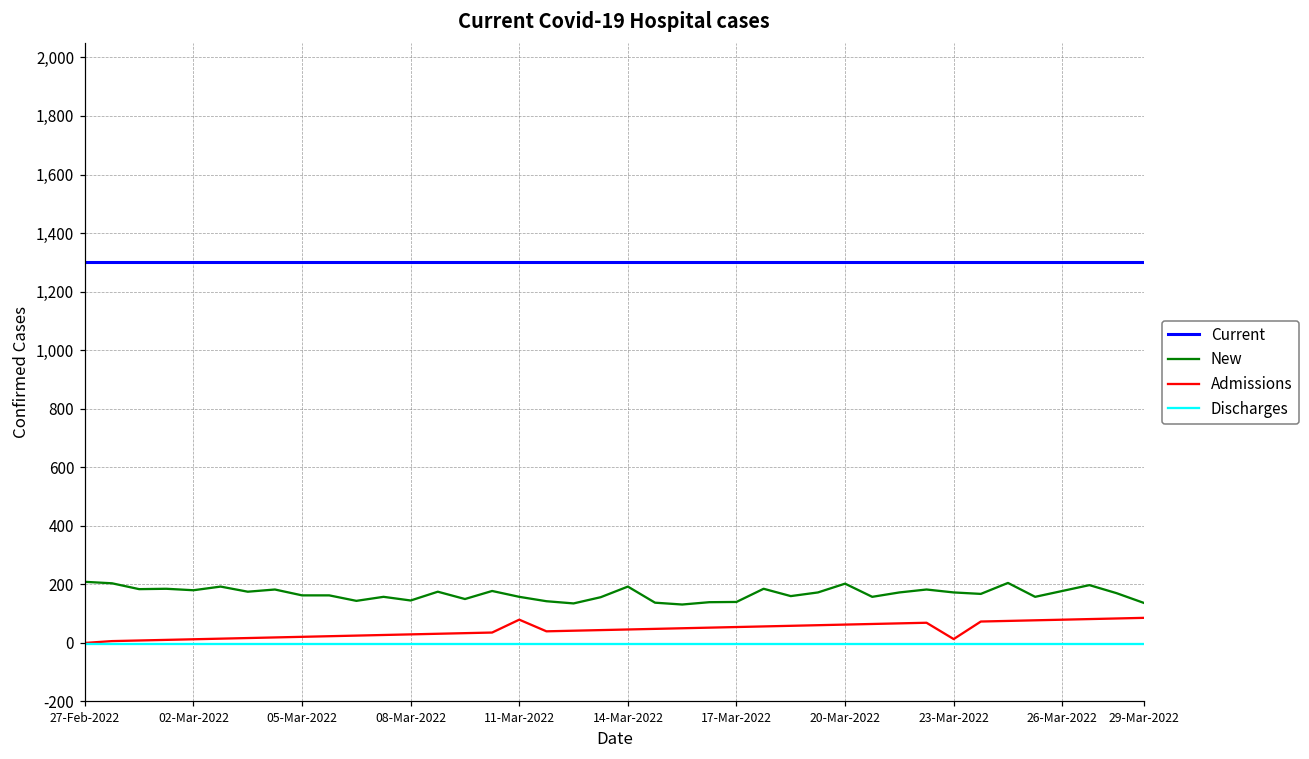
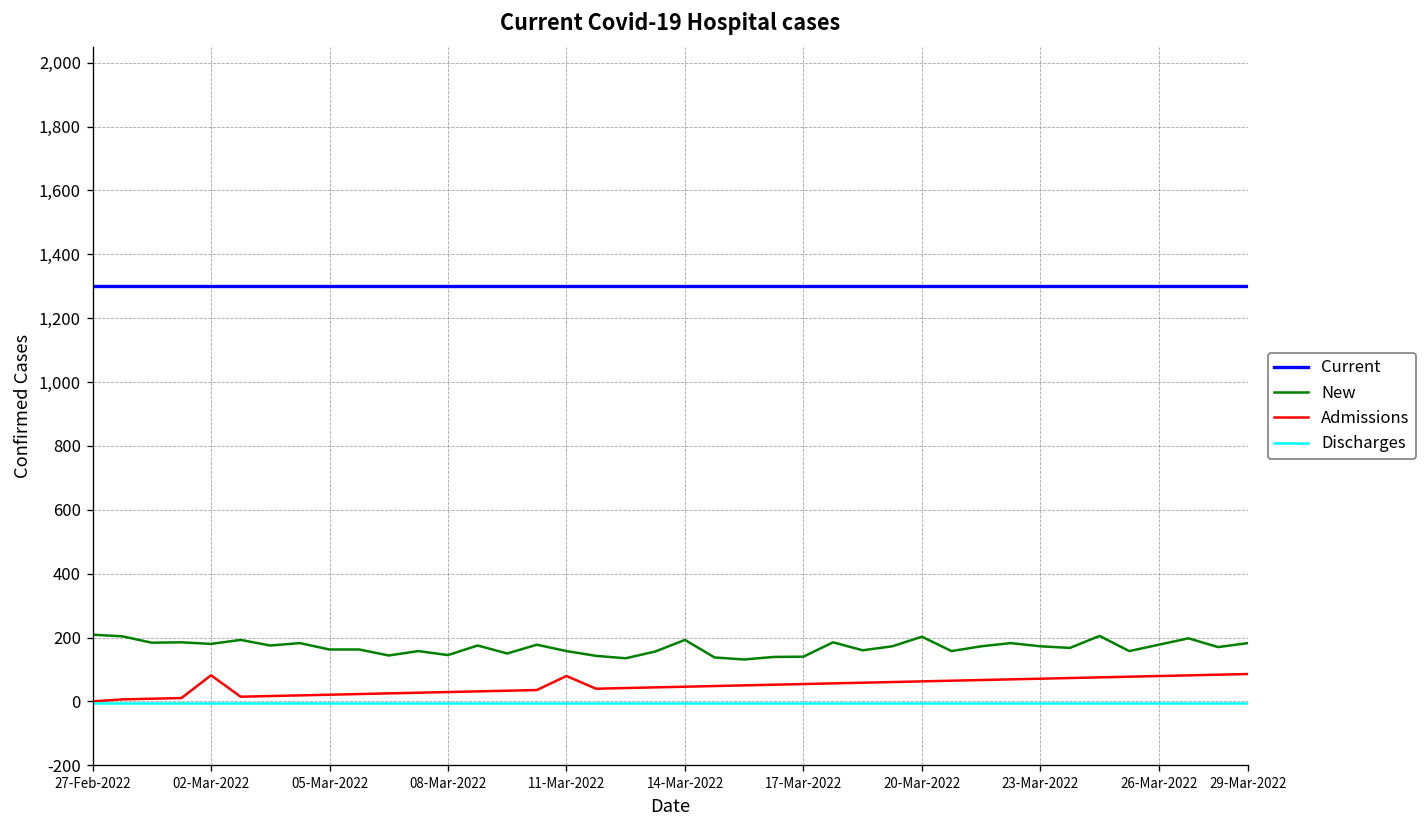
Admissions, 02-Mar-2022: 10 -> 80
Admissions, 23-Mar-2022: 10 -> 70
New, 29-Mar-2022: 140 -> 180
